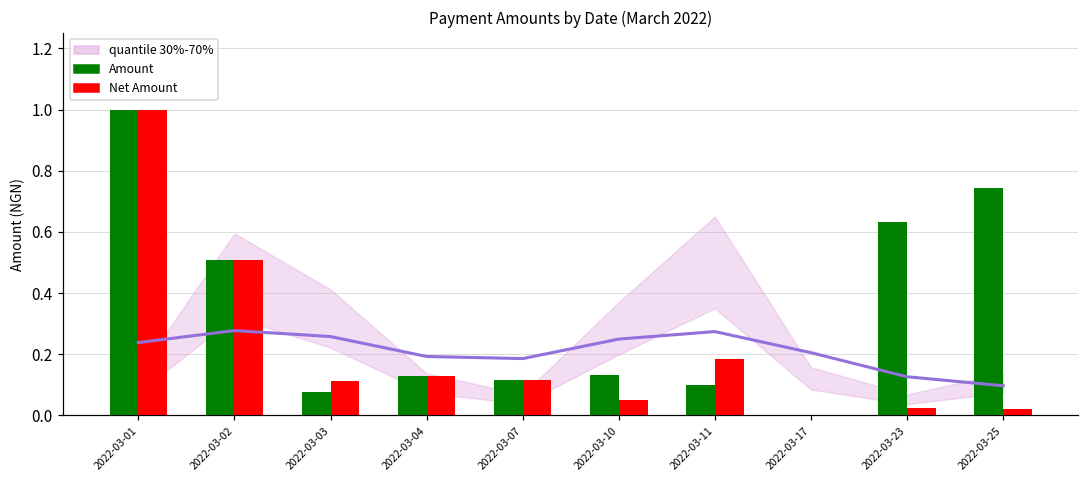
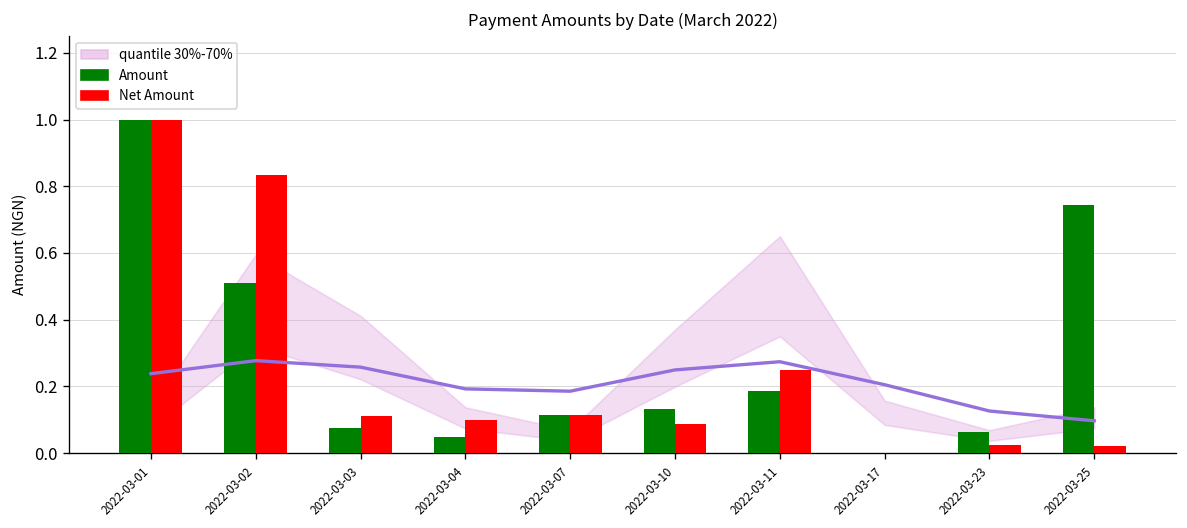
Net Amount, 2022-03-02: 0.51 -> 0.83
Amount, 2022-03-04: 0.13 -> 0.05
Net Amount, 2022-03-04: 0.13 -> 0.10
Net Amount, 2022-03-10: 0.05 -> 0.09
Amount, 2022-03-11: 0.10 -> 0.18
Net Amount, 2022-03-11: 0.18 -> 0.25
Amount, 2022-03-23: 0.63 -> 0.06
